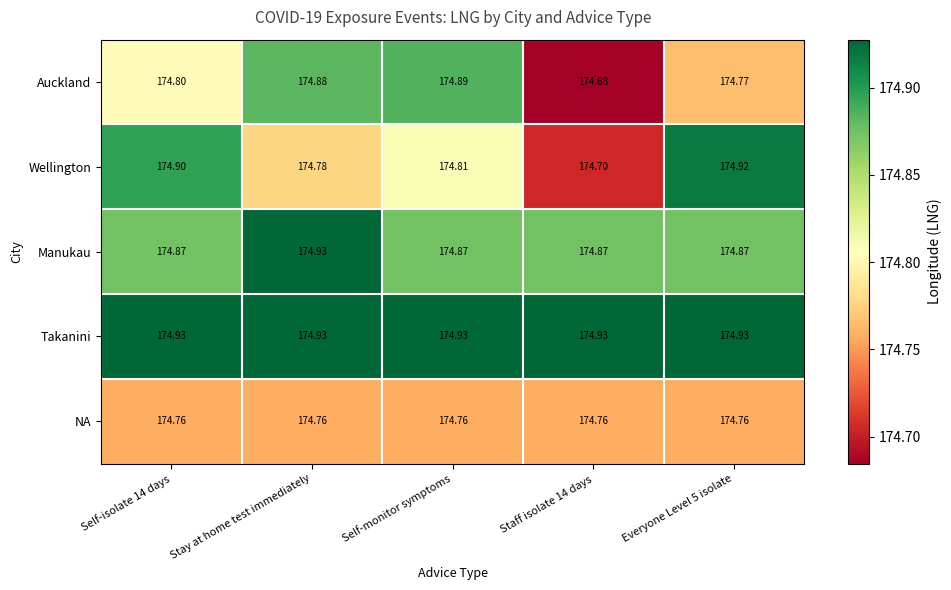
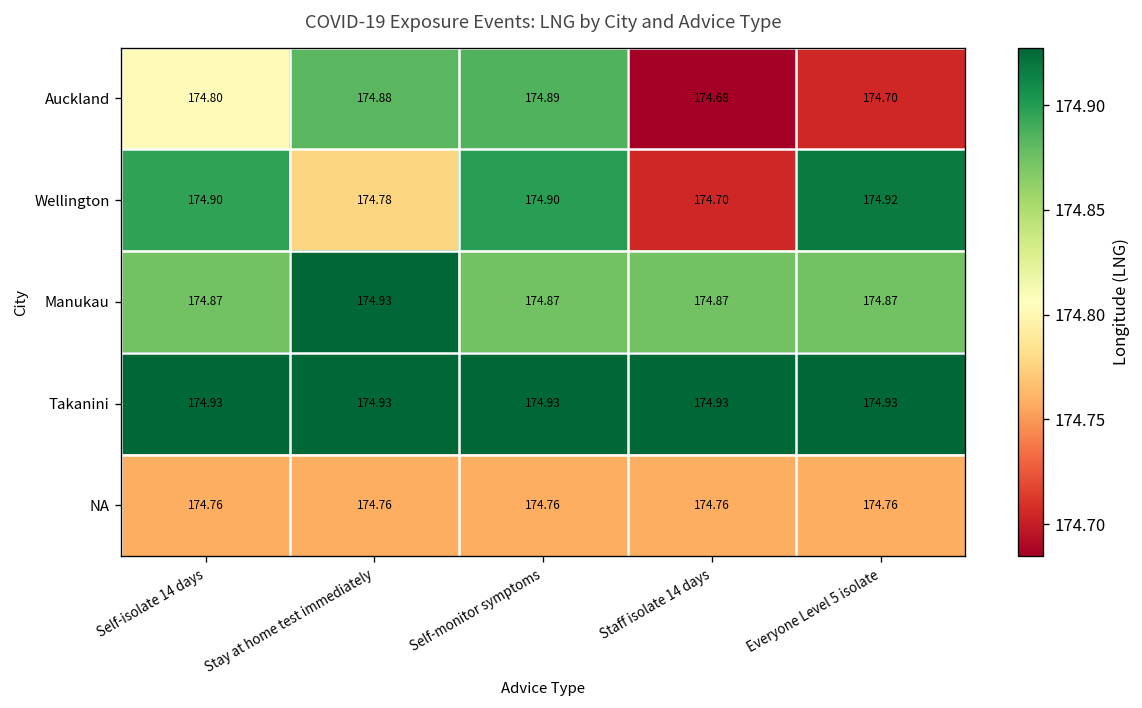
Auckland, Everyone Level 5 isolate: 174.77 -> 174.70
Wellington, Self-monitor symptoms: 174.81 -> 174.90
